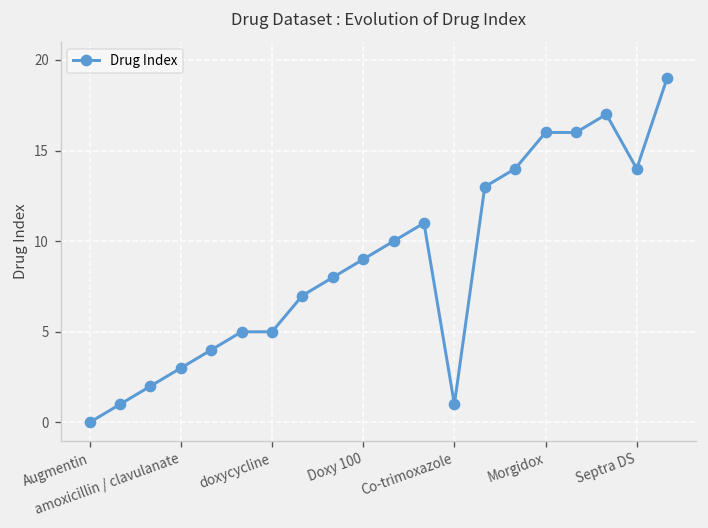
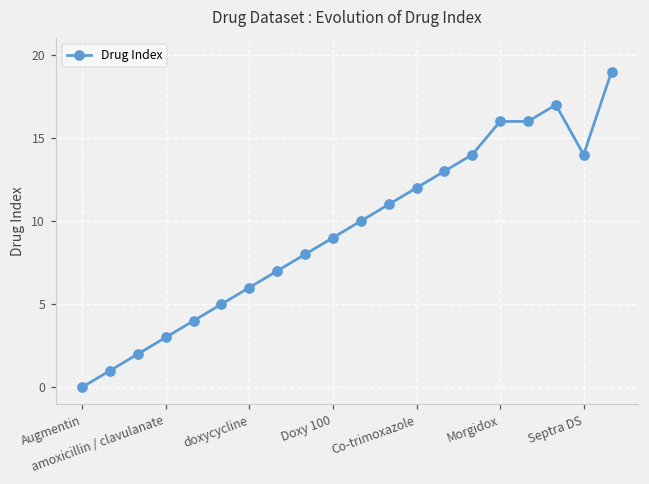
doxycycline: 5 -> 6
Co-trimoxazole: 1 -> 12
